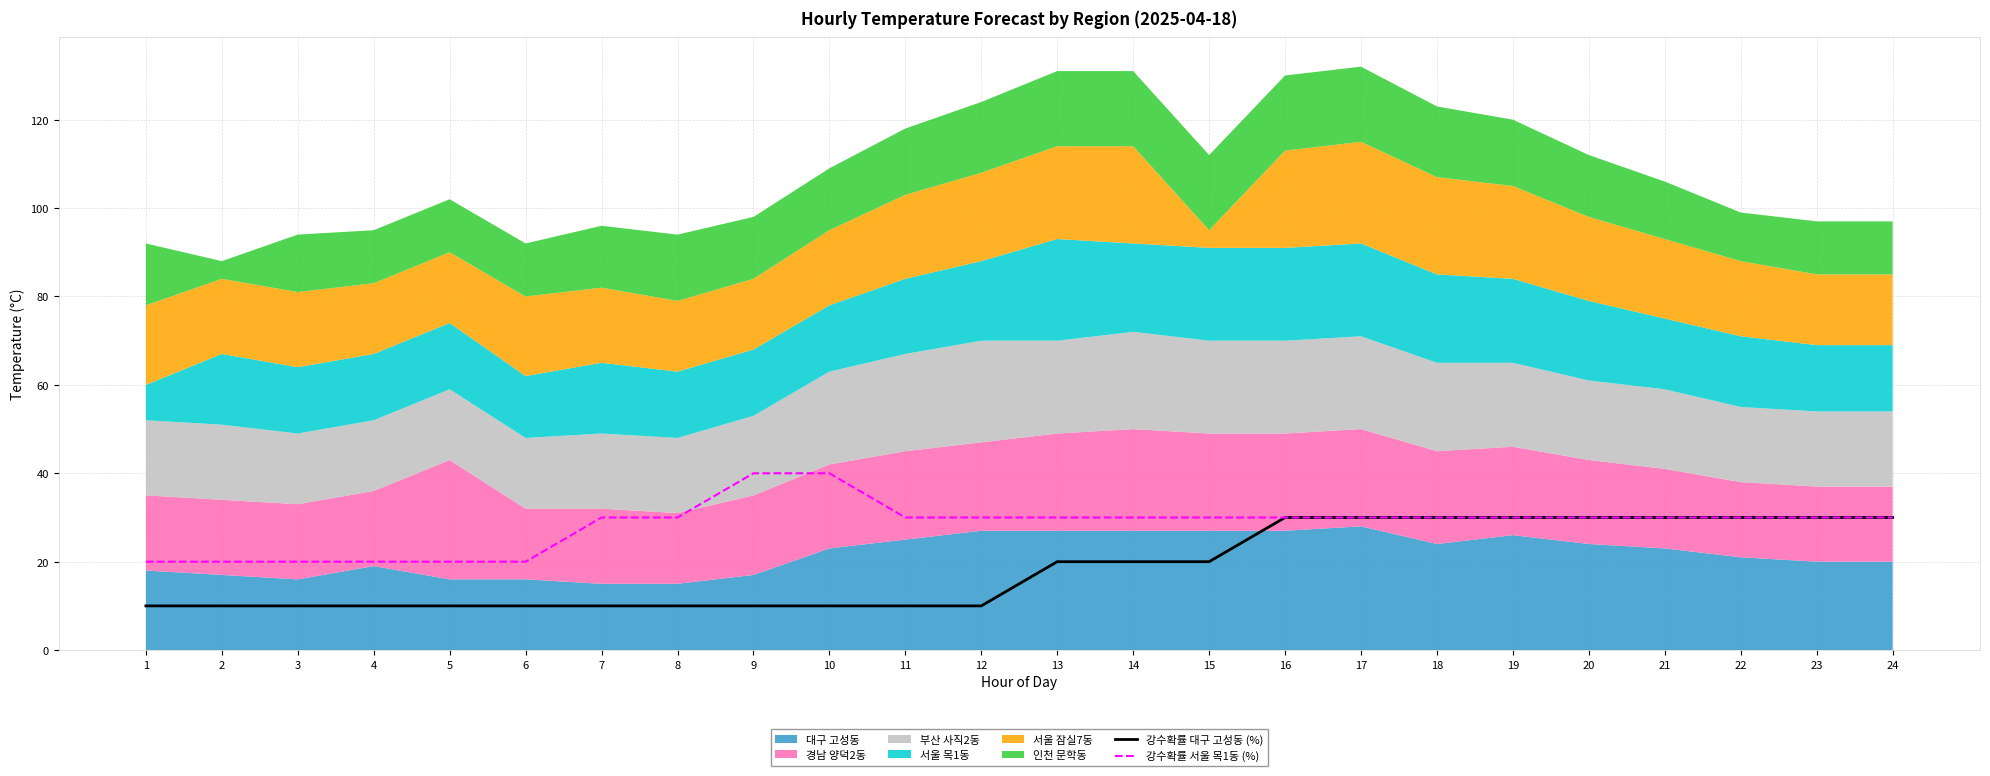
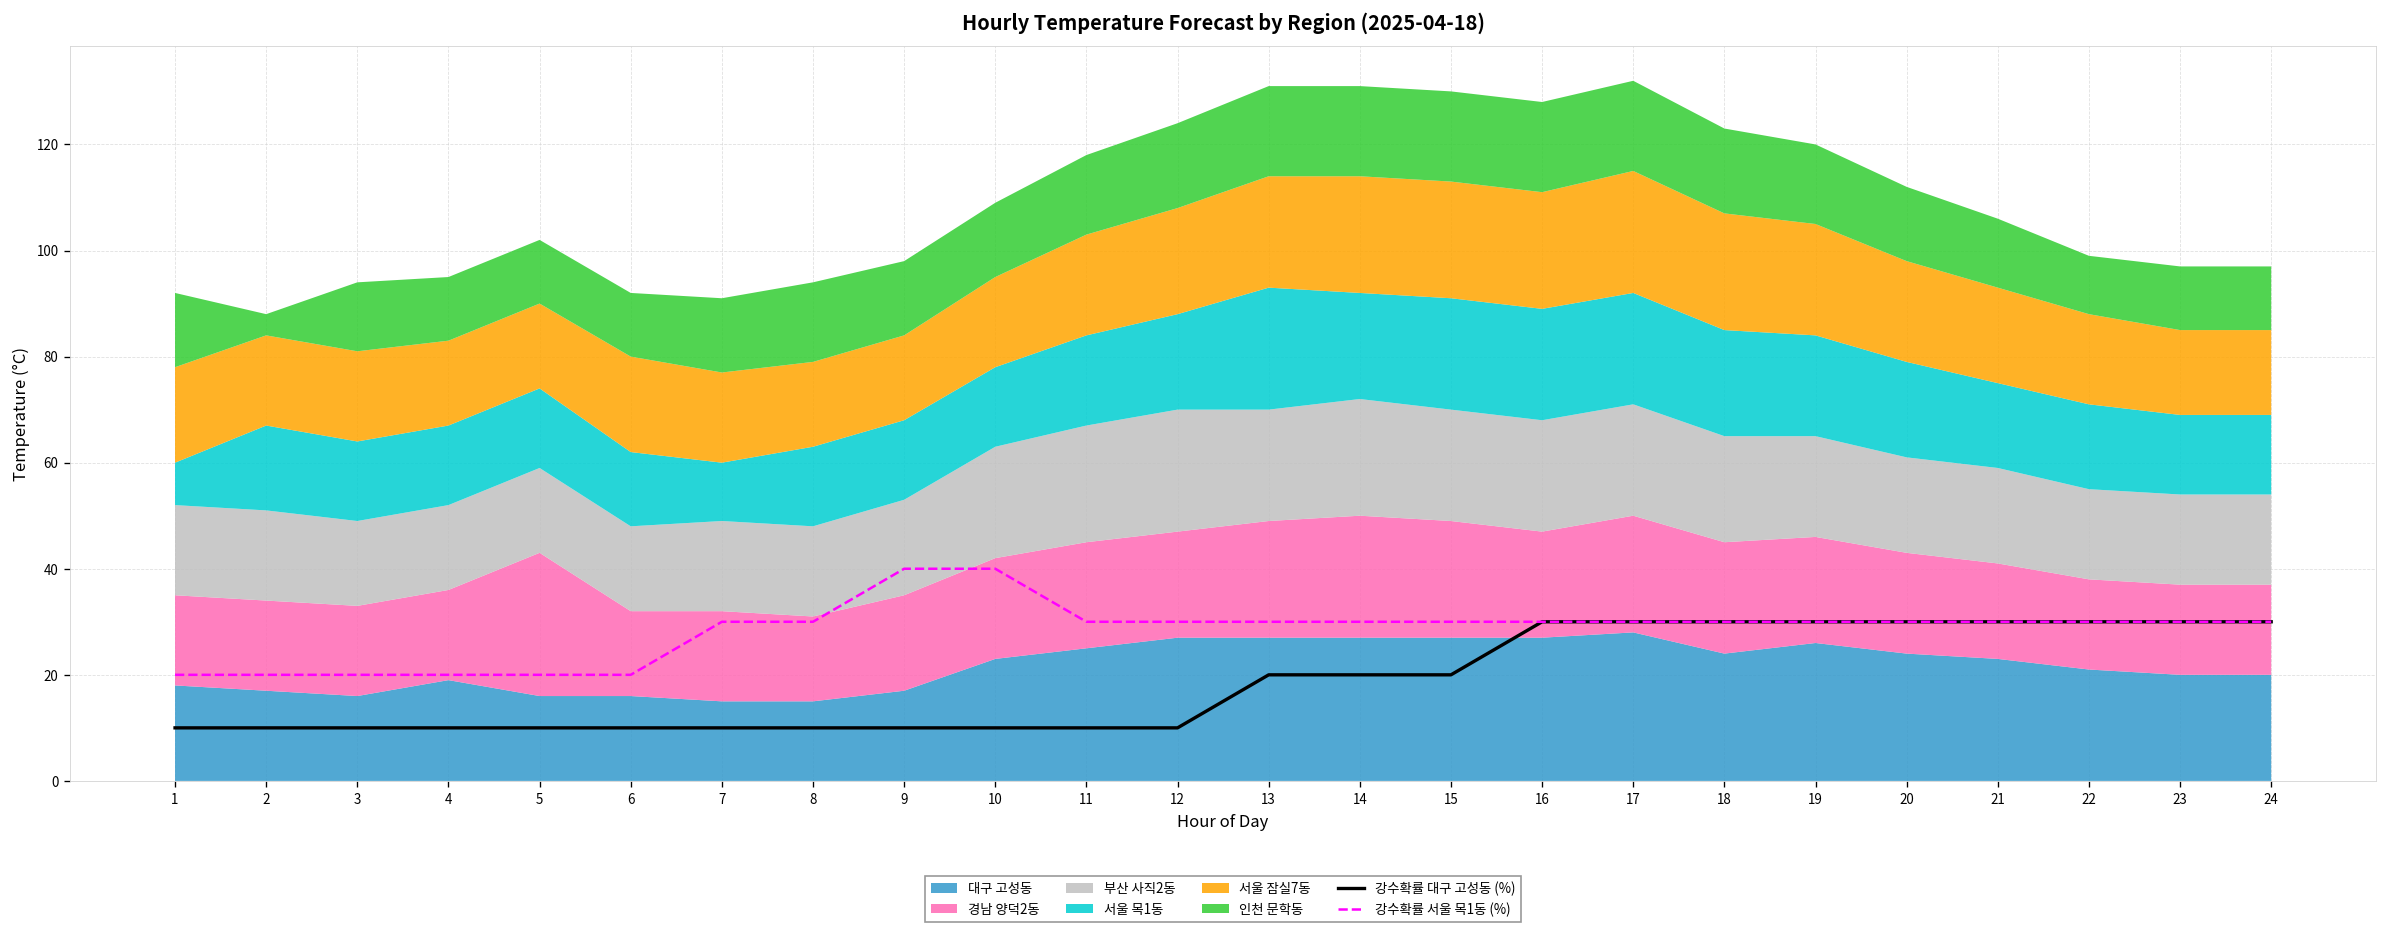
서울 목1동, 7: 16 -> 11
서울 잠실7동, 15: 4 -> 22
경남 양덕2동, 16: 22 -> 20
